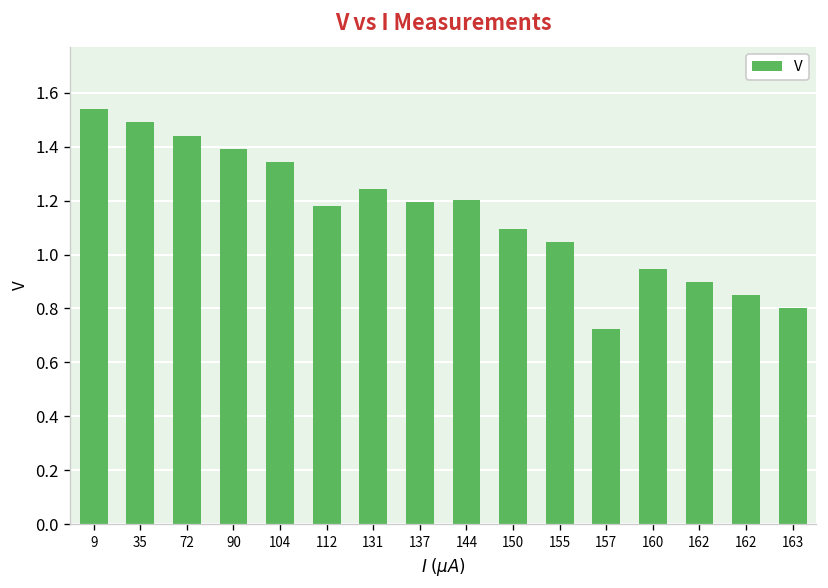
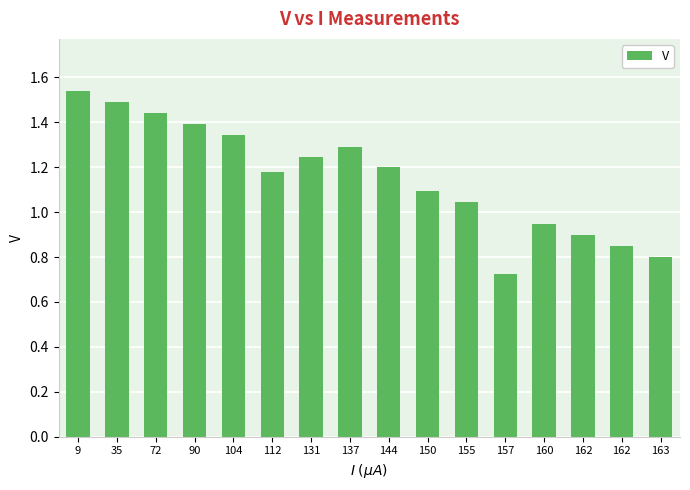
137: 1.20 -> 1.29
